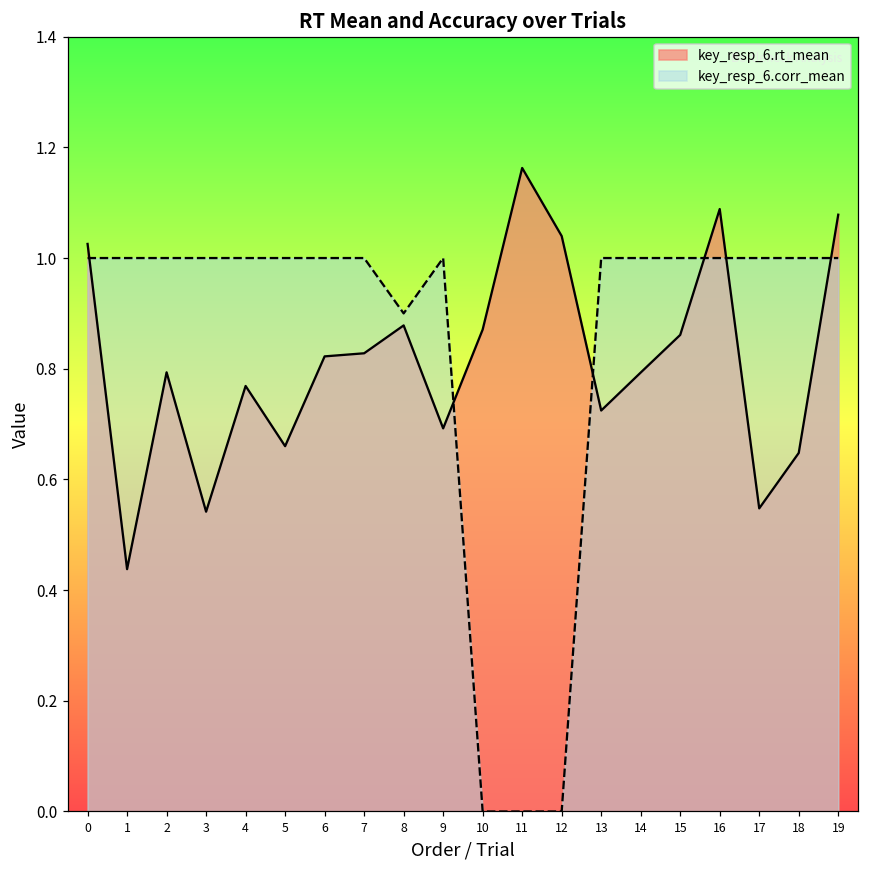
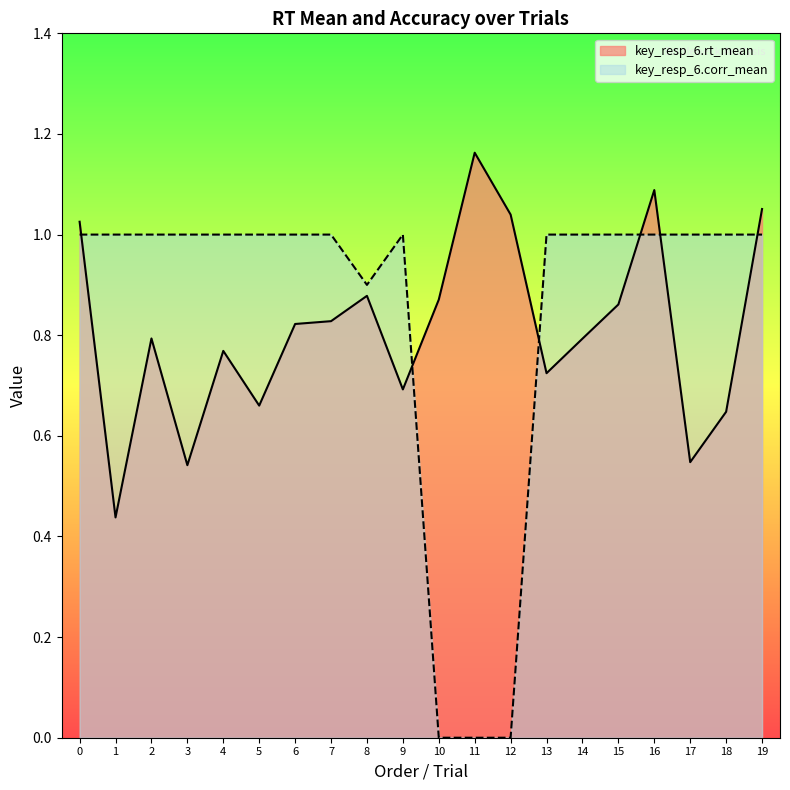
key_resp_6.rt_mean, 19: 1.08 -> 1.05
